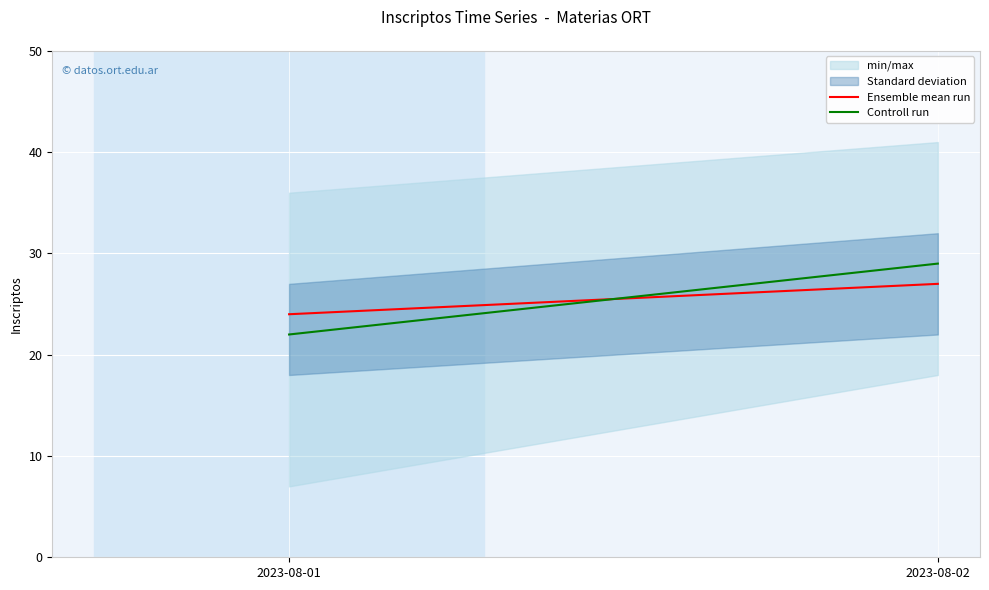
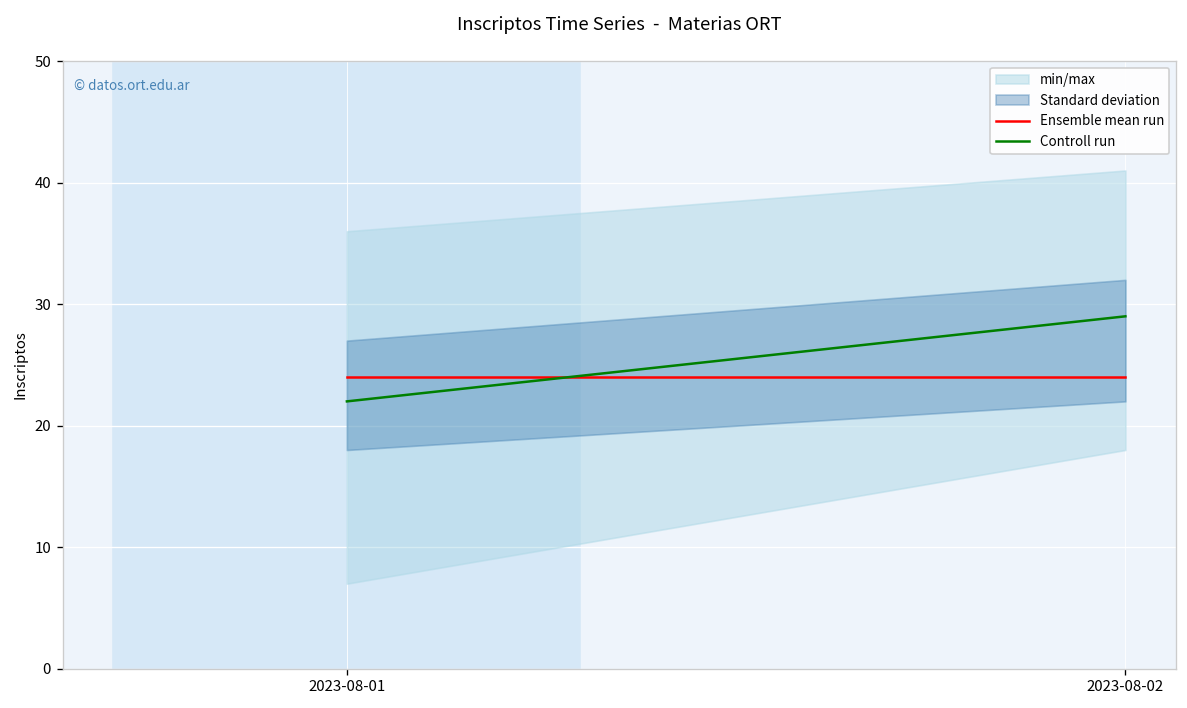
Ensemble mean run, 2023-08-02: 27 -> 24
